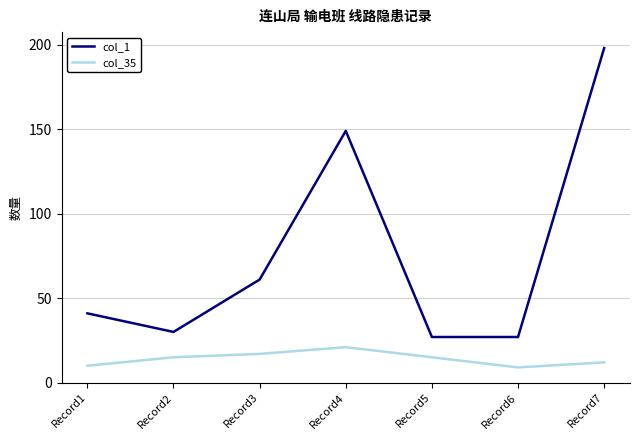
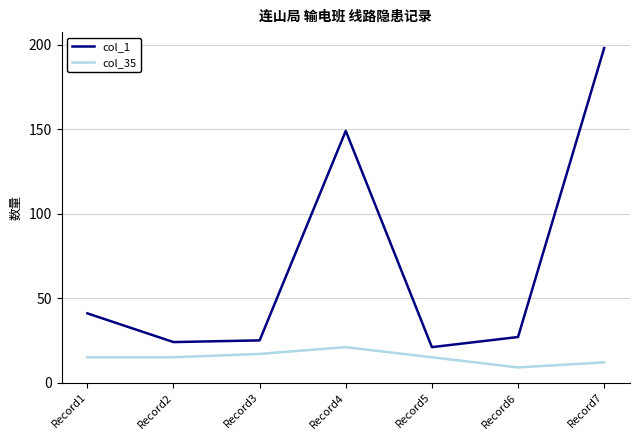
col_35, Record1: 10 -> 15
col_1, Record2: 30 -> 24
col_1, Record3: 61 -> 25
col_1, Record5: 27 -> 21
